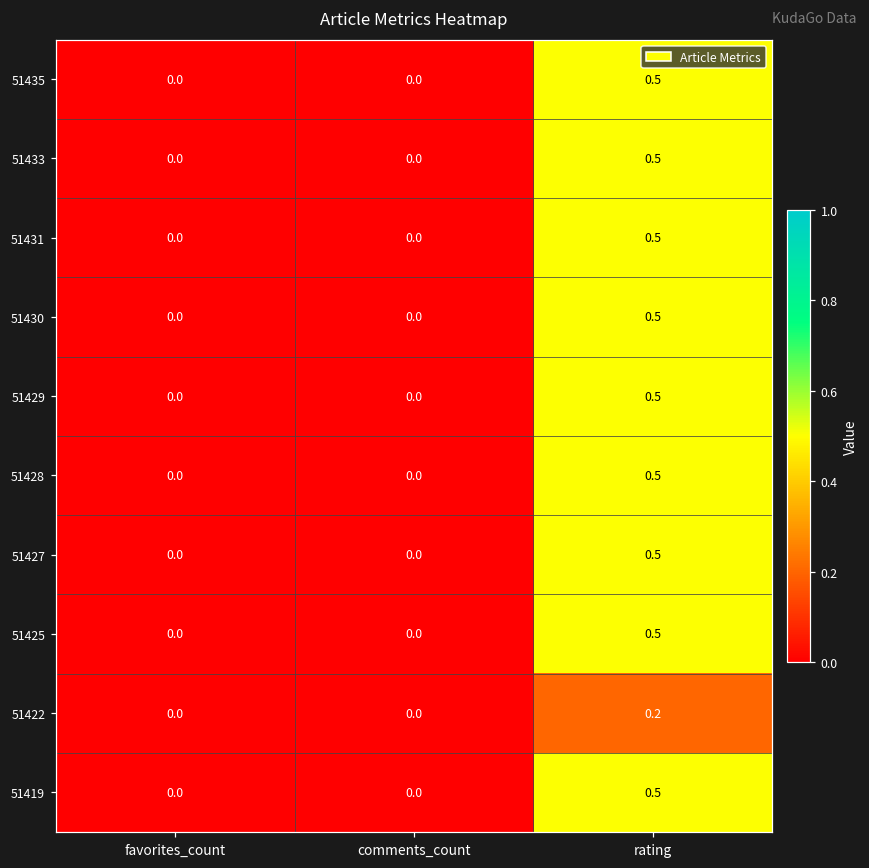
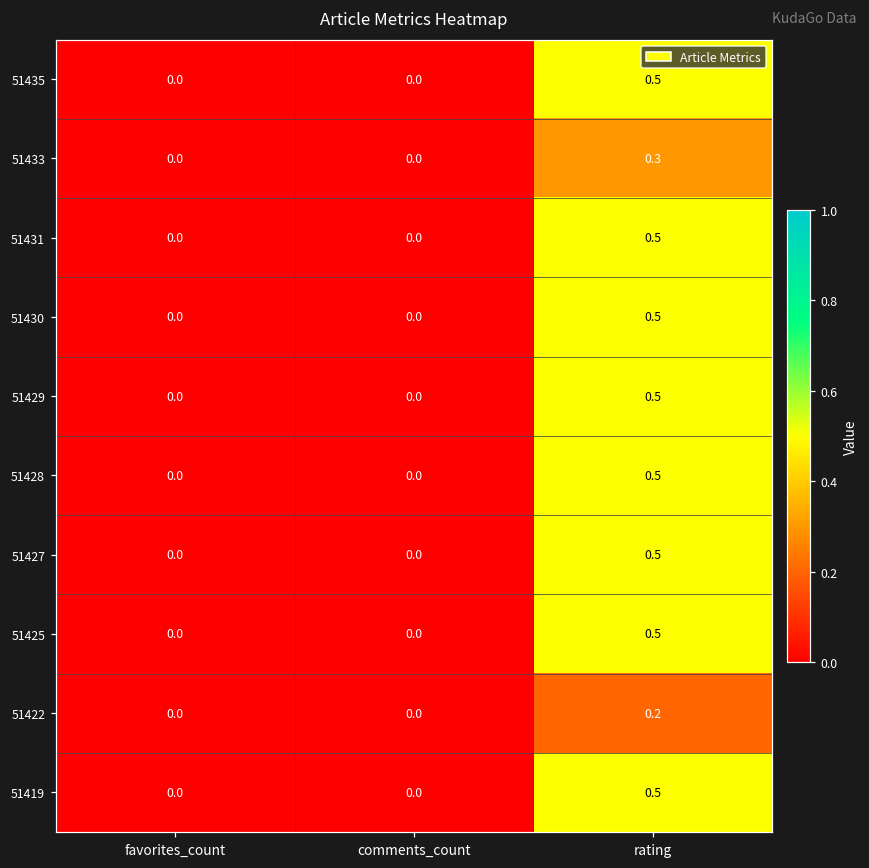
51433, rating: 0.5 -> 0.3
